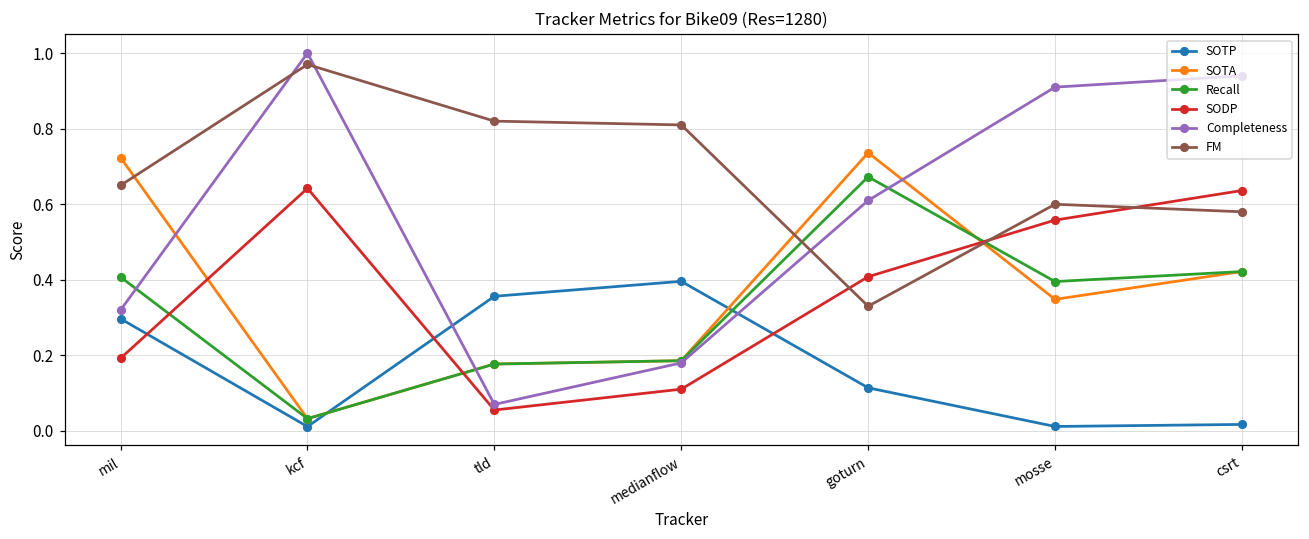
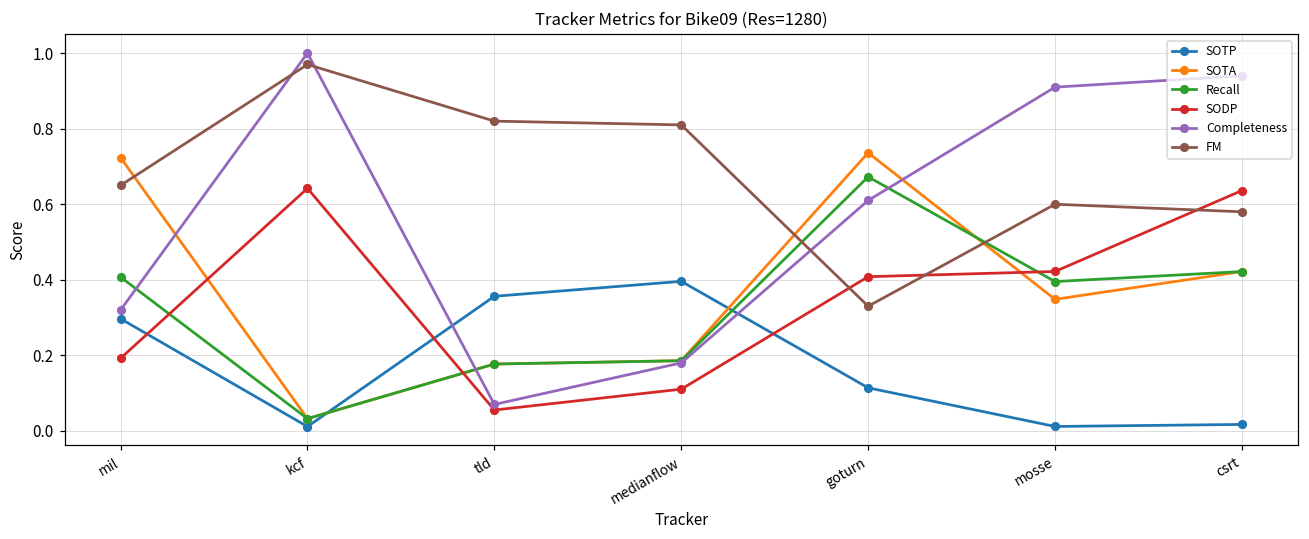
SODP, mosse: 0.56 -> 0.42
